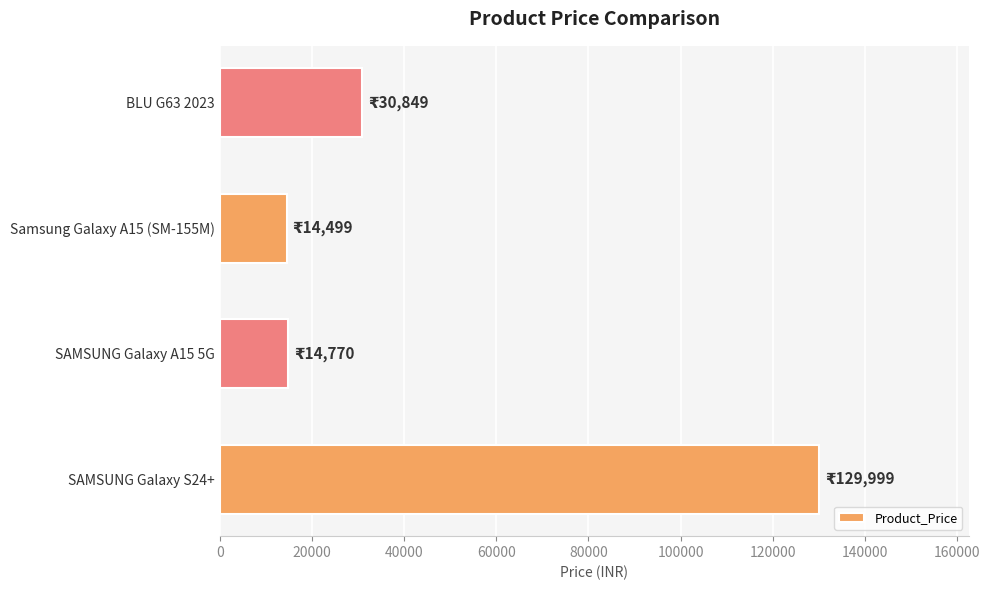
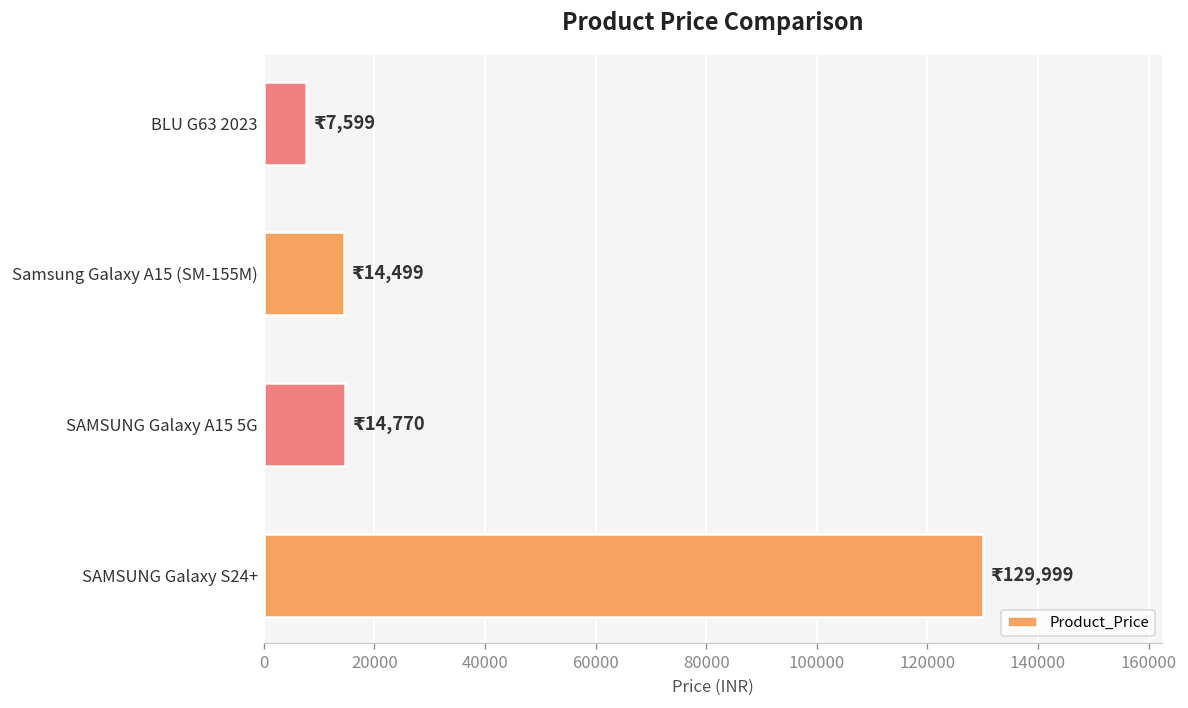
BLU G63 2023: 30,849 -> 7,599
